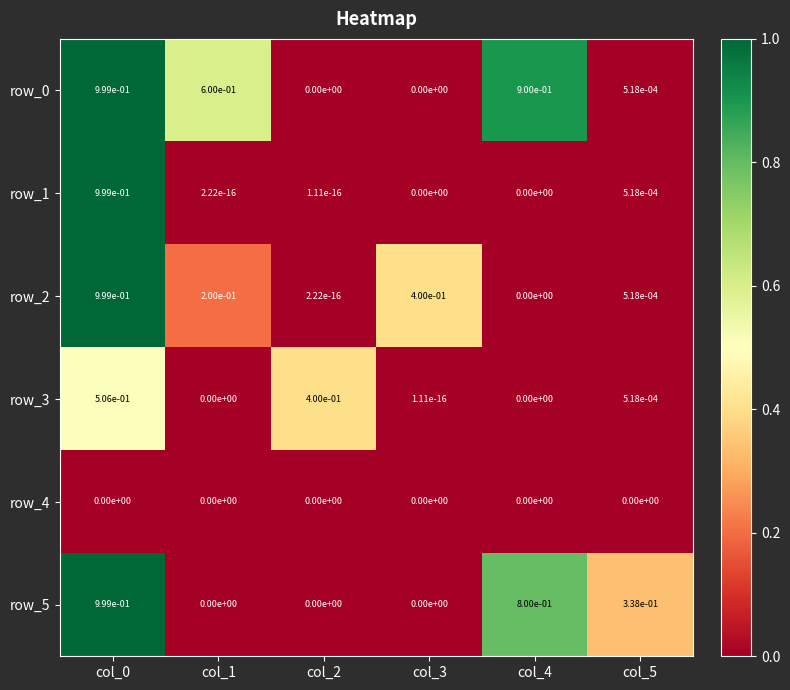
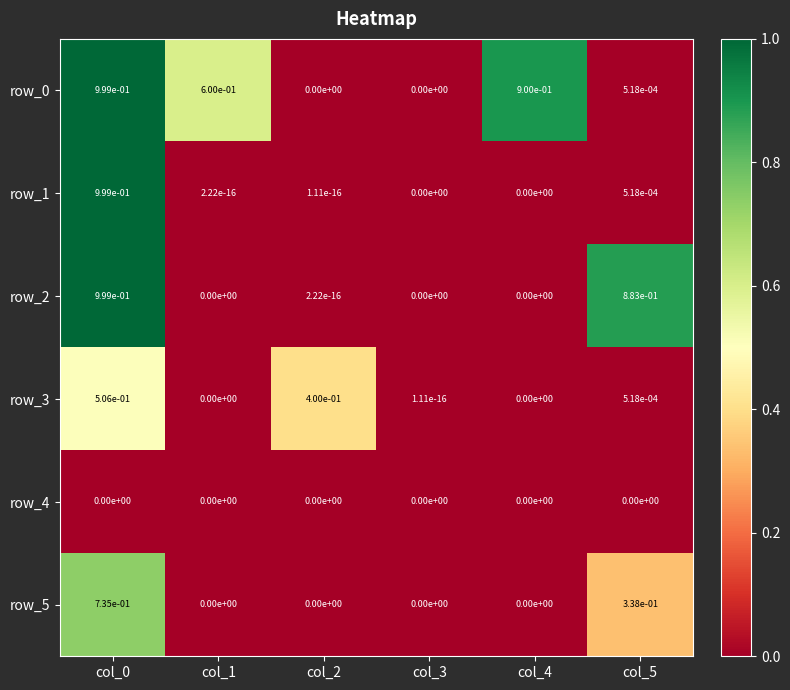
row_2, col_1: 2.00e-01 -> 0.00e+00
row_2, col_3: 4.00e-01 -> 0.00e+00
row_2, col_5: 5.18e-04 -> 8.83e-01
row_5, col_0: 9.99e-01 -> 7.35e-01
row_5, col_4: 8.00e-01 -> 0.00e+00
